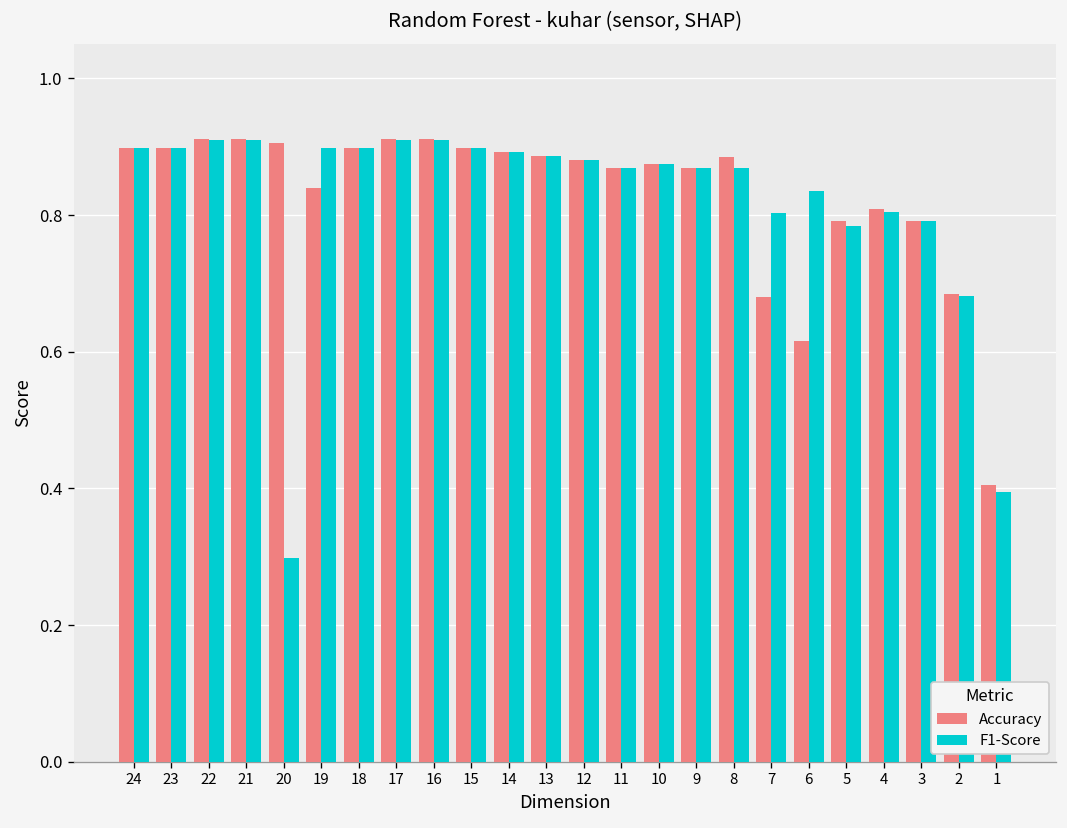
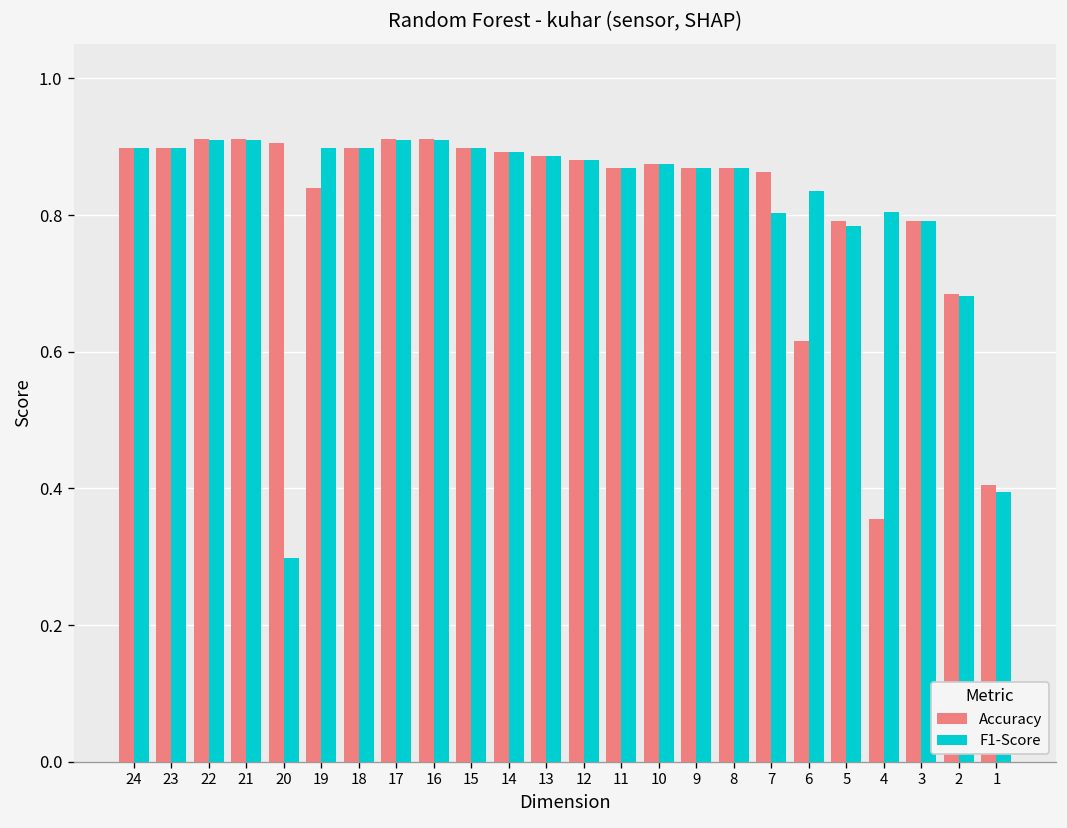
Accuracy, 8: 0.89 -> 0.87
Accuracy, 7: 0.68 -> 0.86
Accuracy, 4: 0.81 -> 0.35
